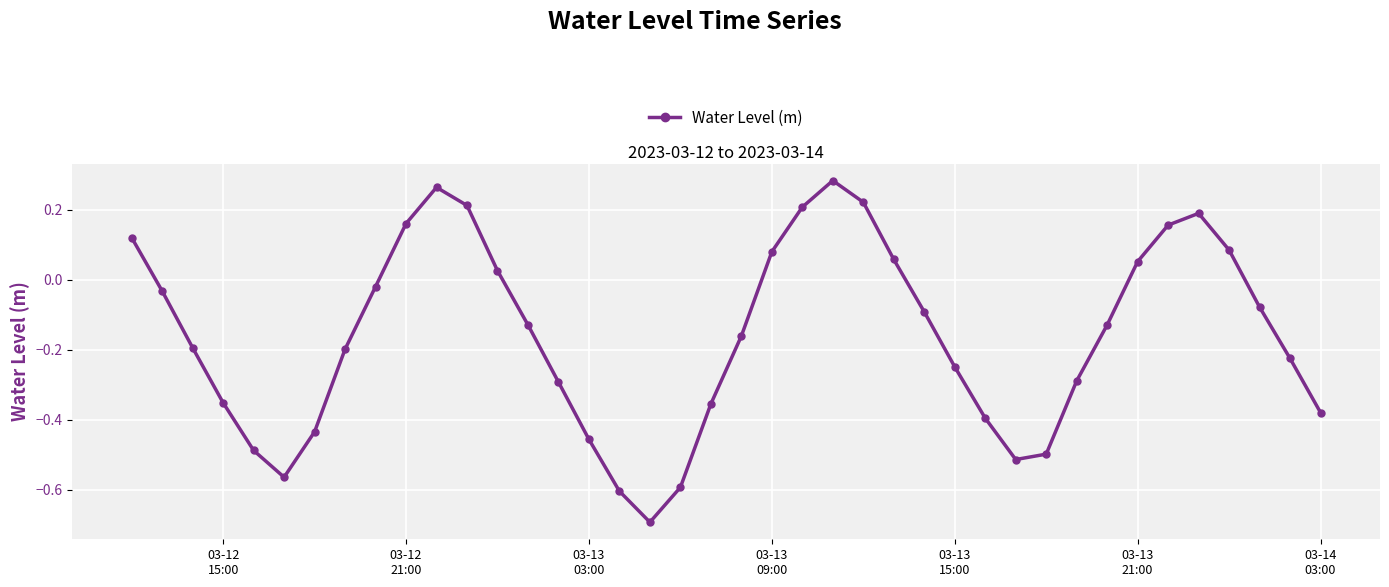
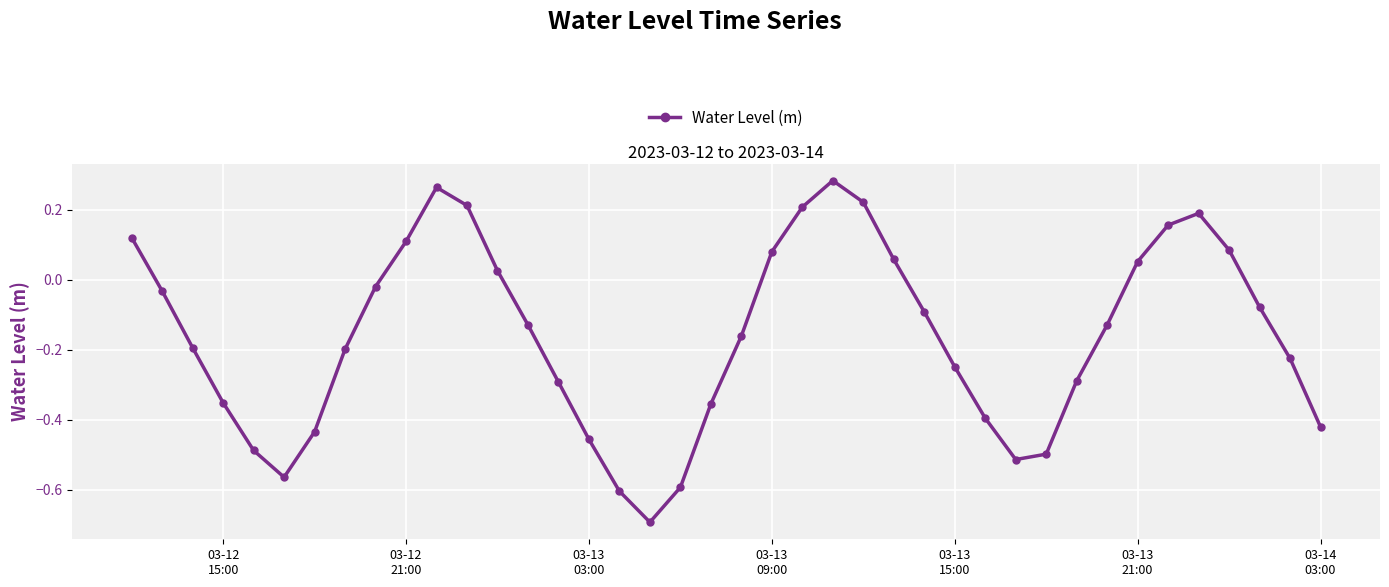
03-12 21:00: 0.16 -> 0.11
03-14 03:00: -0.38 -> -0.42
